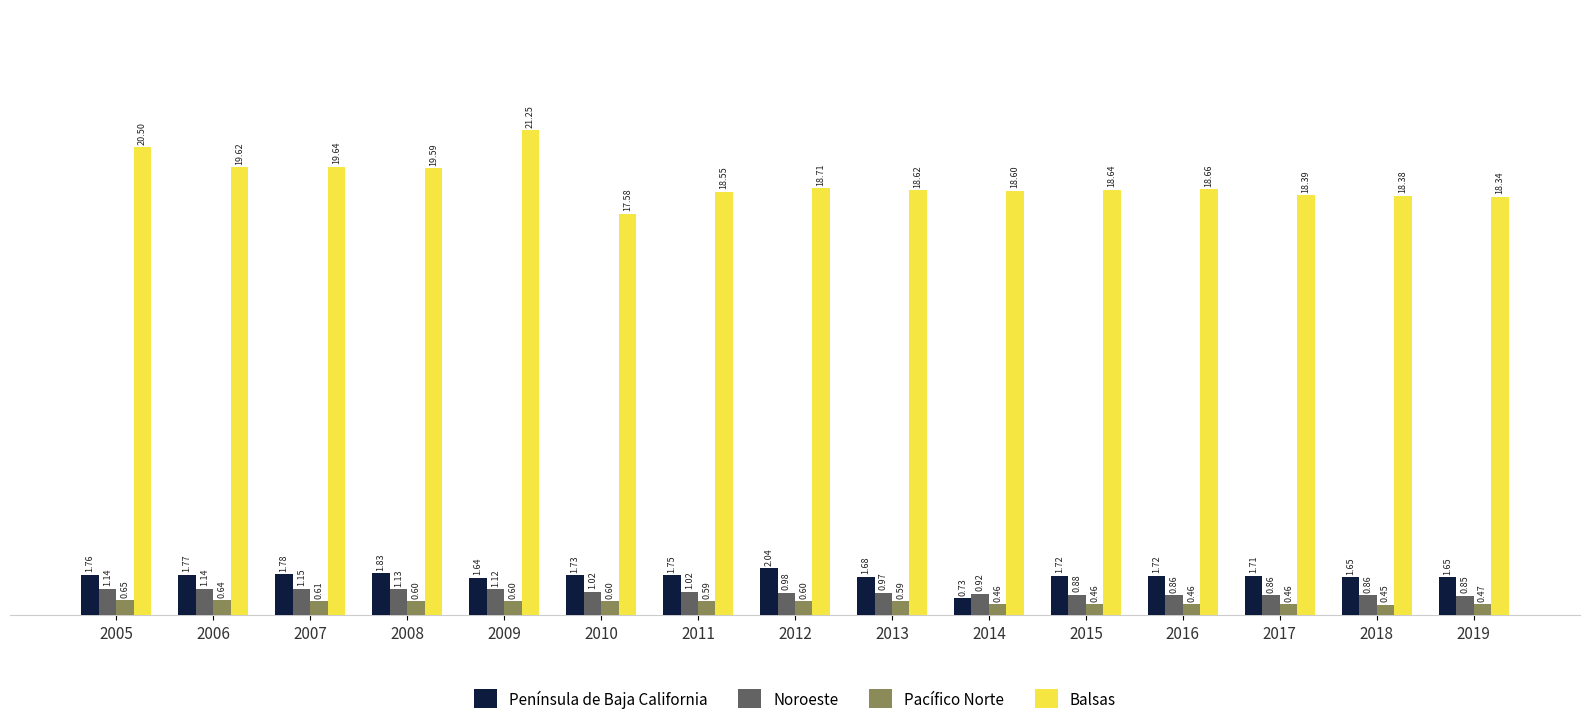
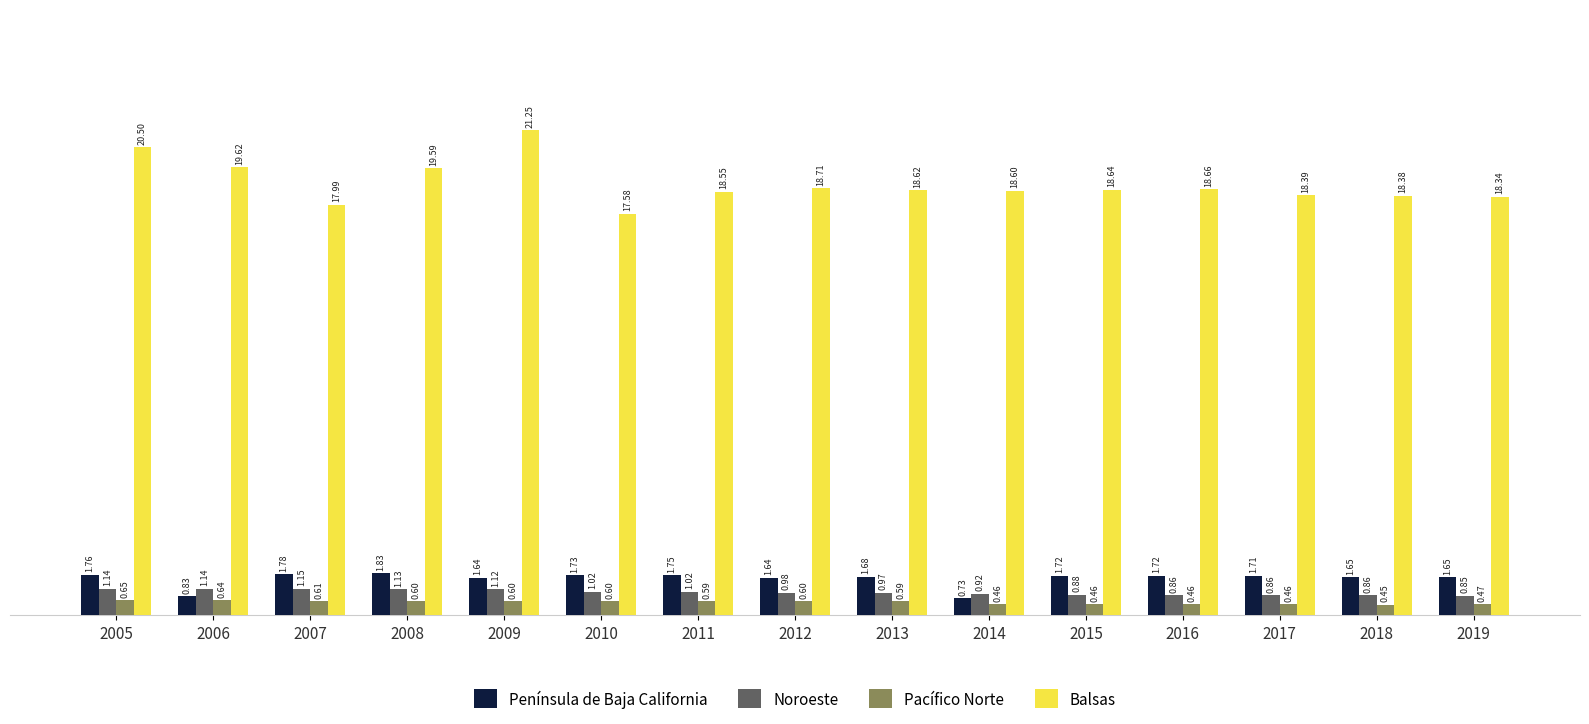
Península de Baja California, 2006: 1.77 -> 0.83
Balsas, 2007: 19.64 -> 17.99
Península de Baja California, 2012: 2.04 -> 1.64
